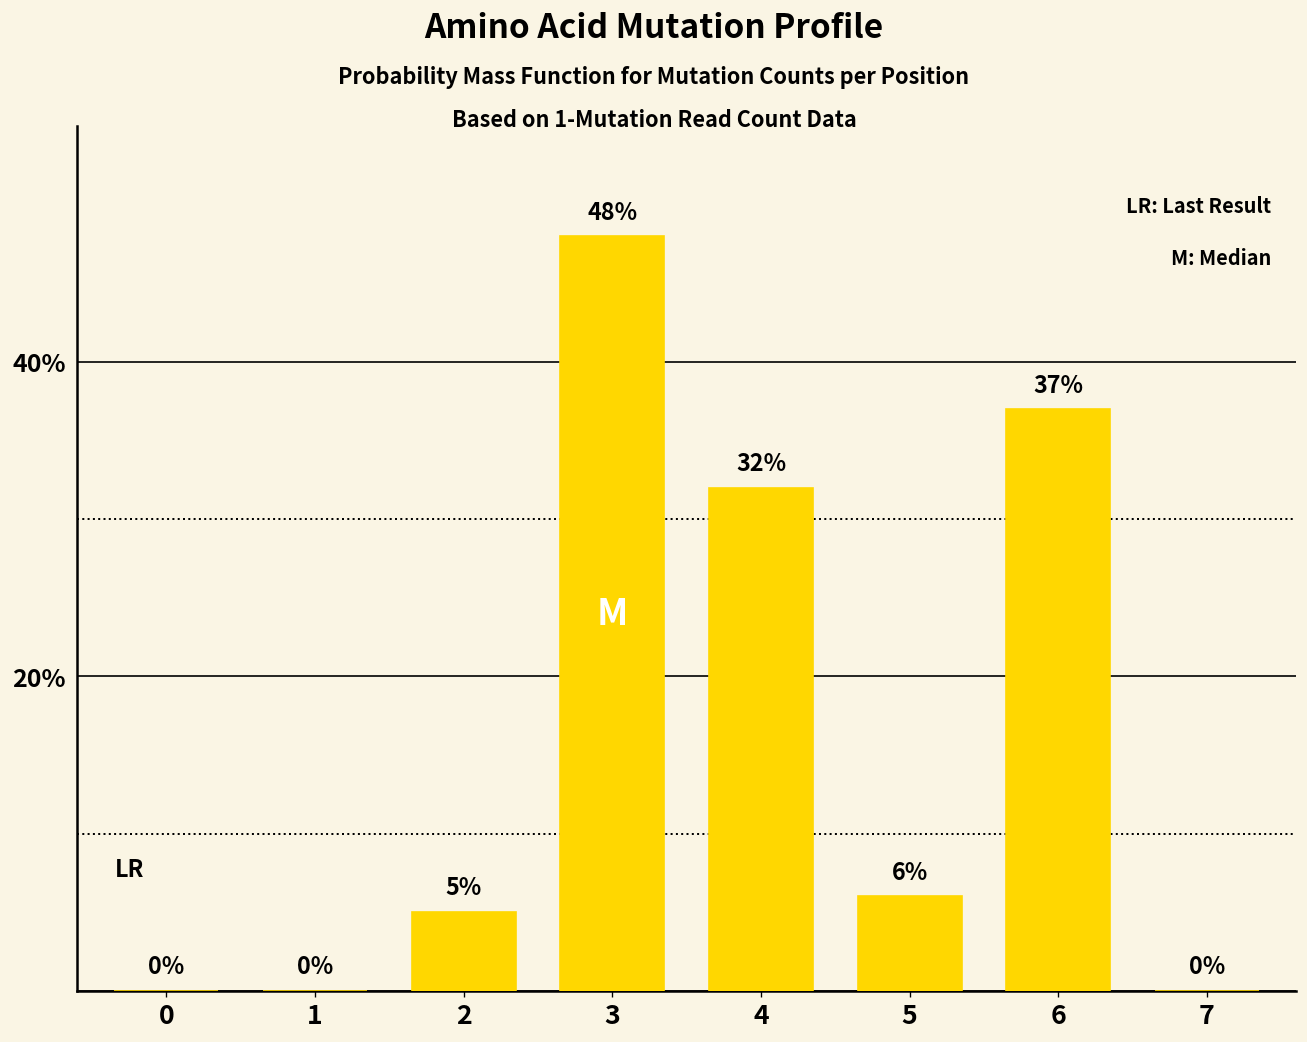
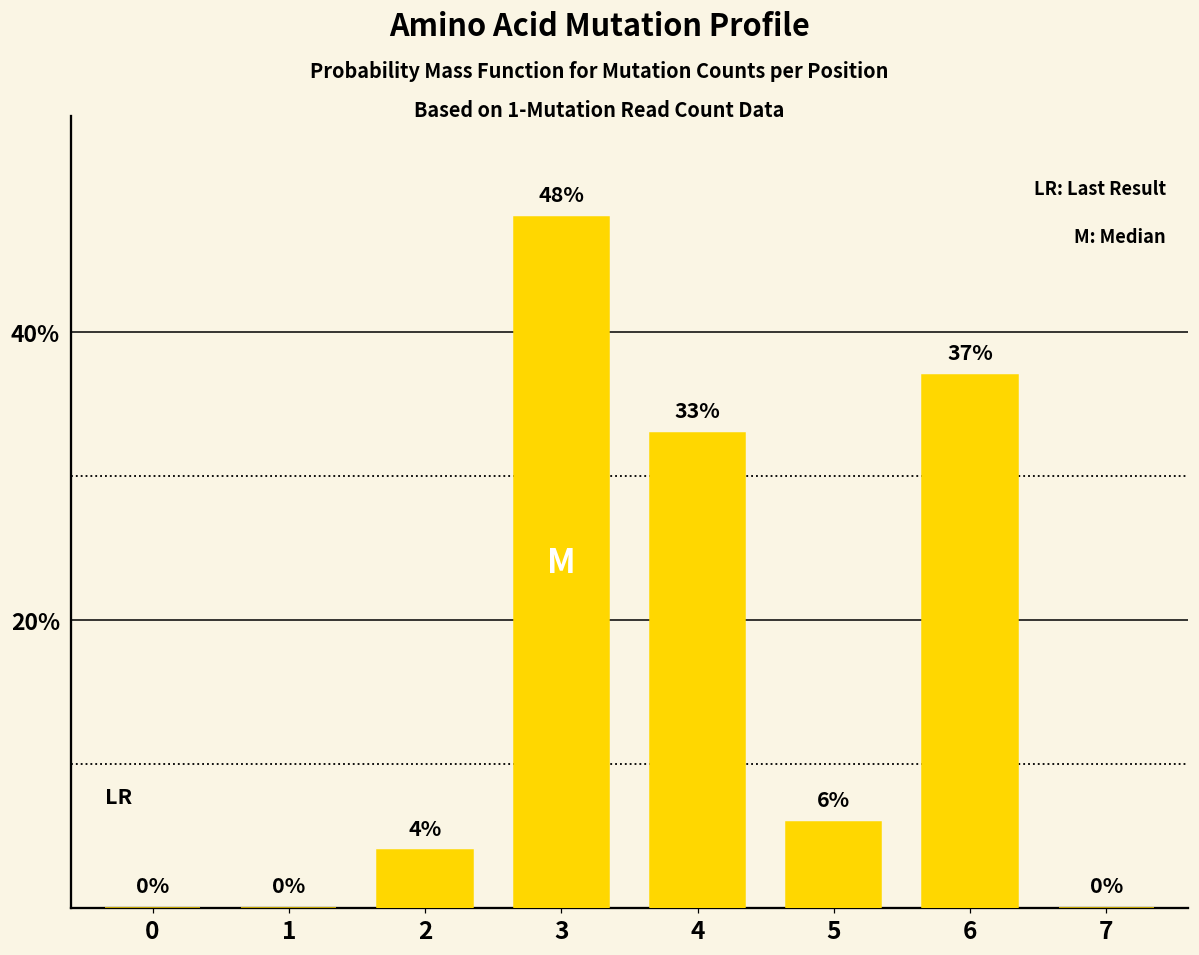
2: 5% -> 4%
4: 32% -> 33%
